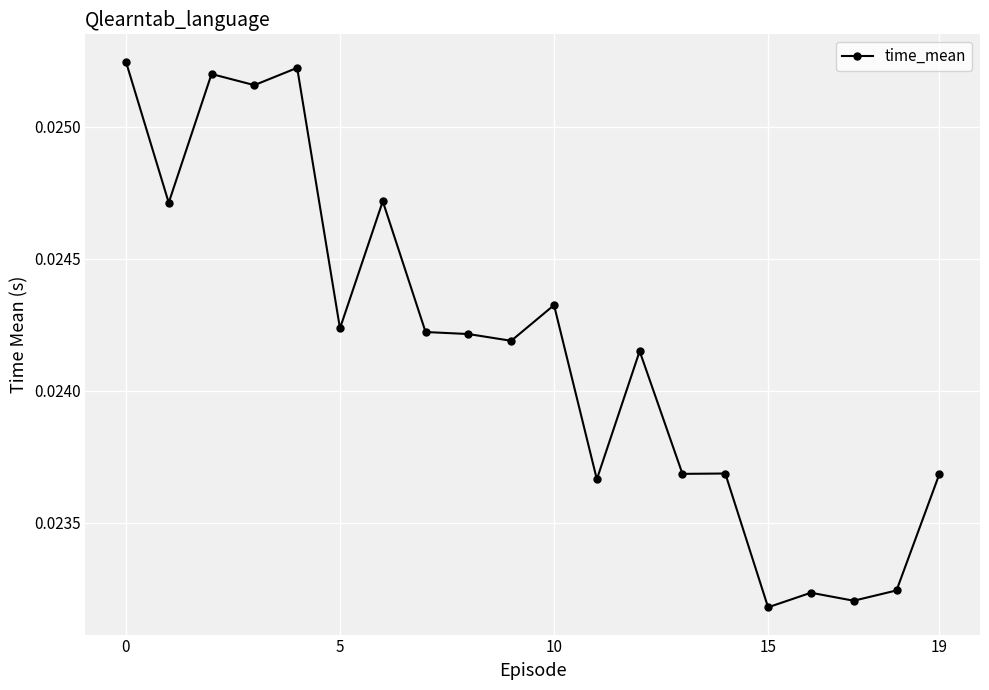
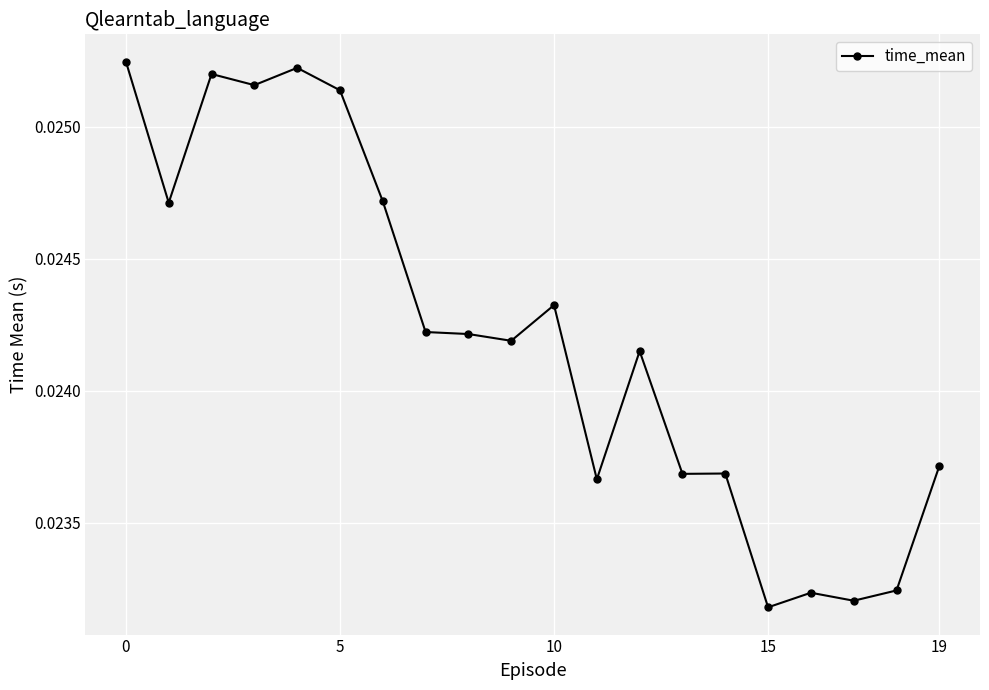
5: 0.02424 -> 0.02514
19: 0.02368 -> 0.02371
